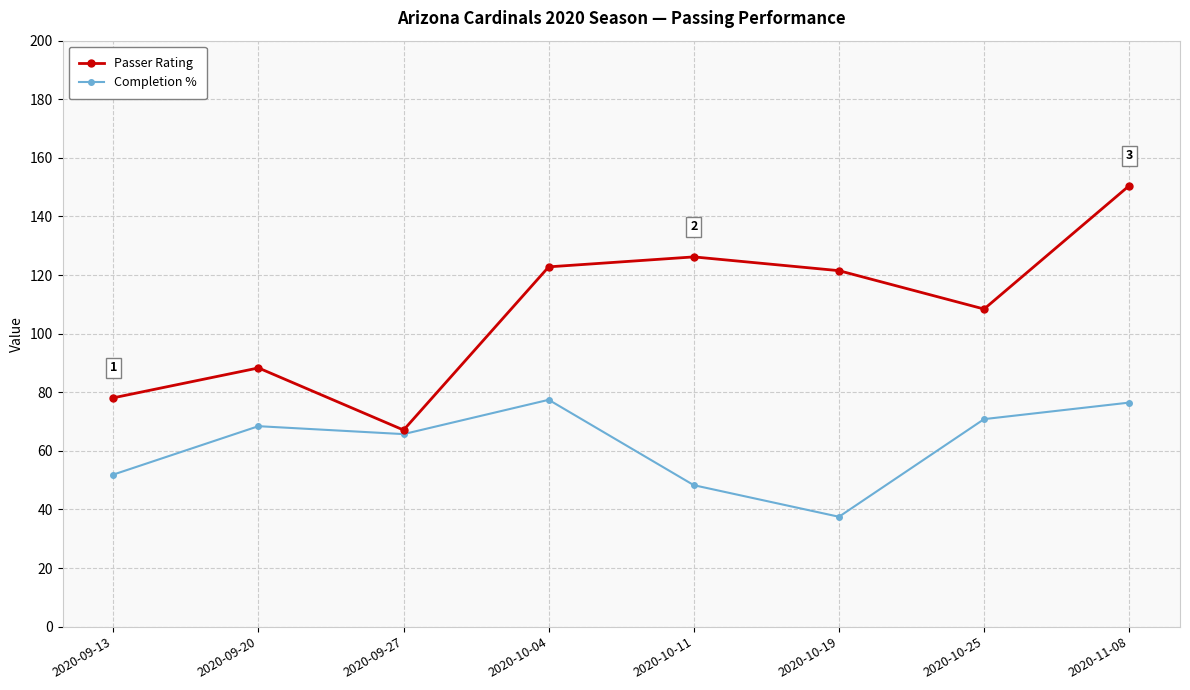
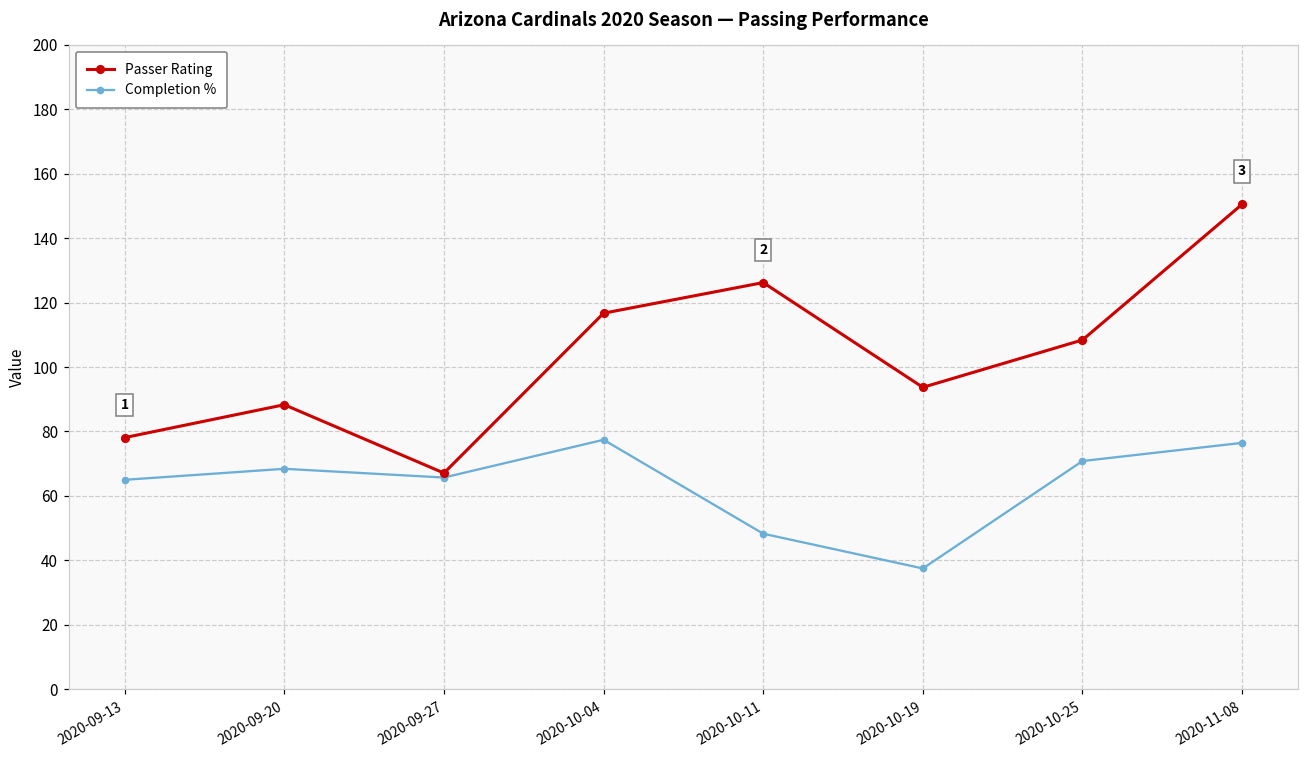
Completion %, 2020-09-13: 52 -> 65
Passer Rating, 2020-10-04: 123 -> 117
Passer Rating, 2020-10-19: 122 -> 94
